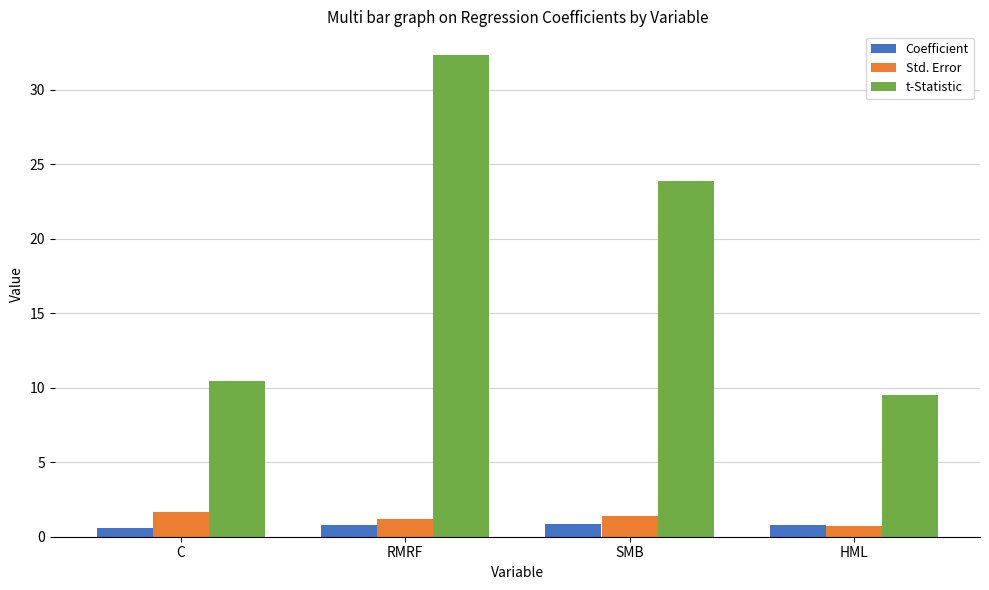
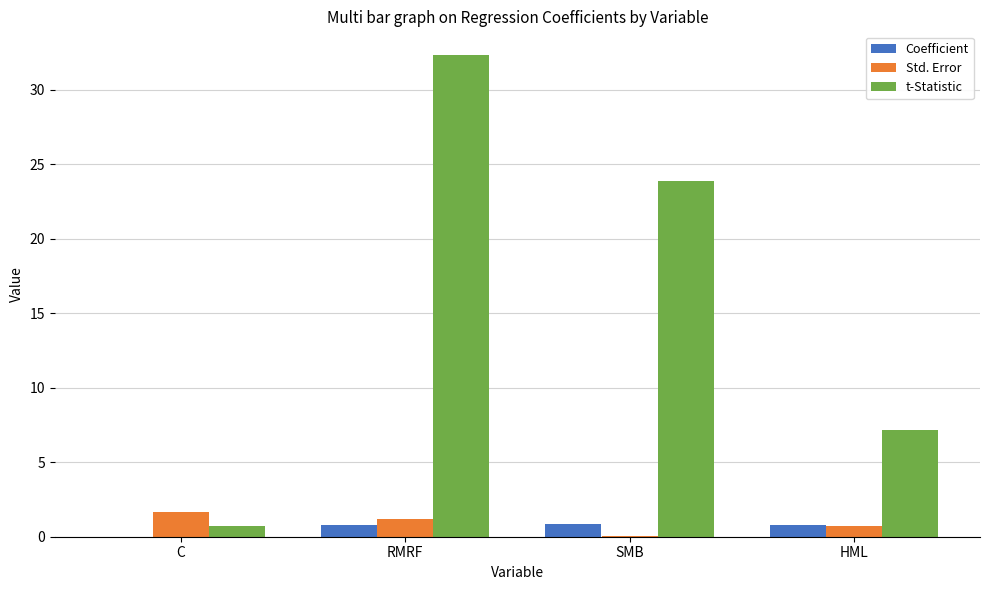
Coefficient, C: 0.6 -> 0.0
t-Statistic, C: 10.5 -> 0.7
Std. Error, SMB: 1.4 -> 0.0
t-Statistic, HML: 9.5 -> 7.2
